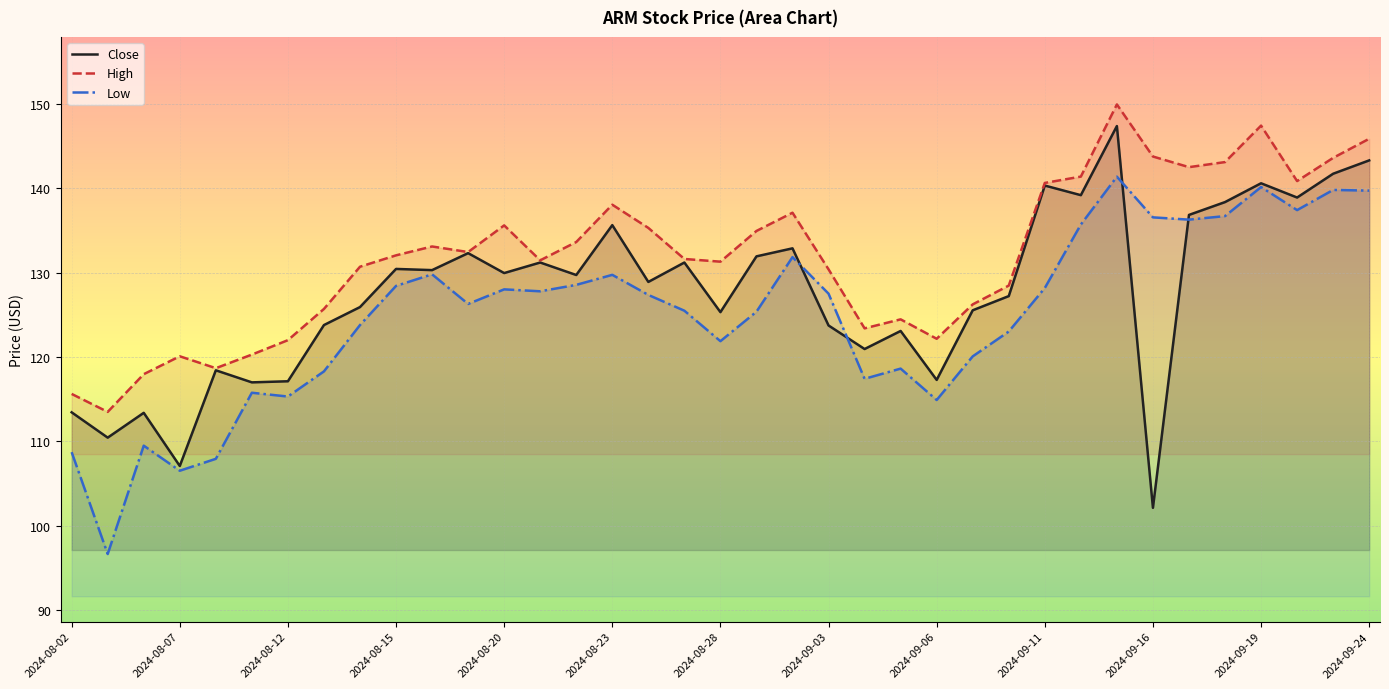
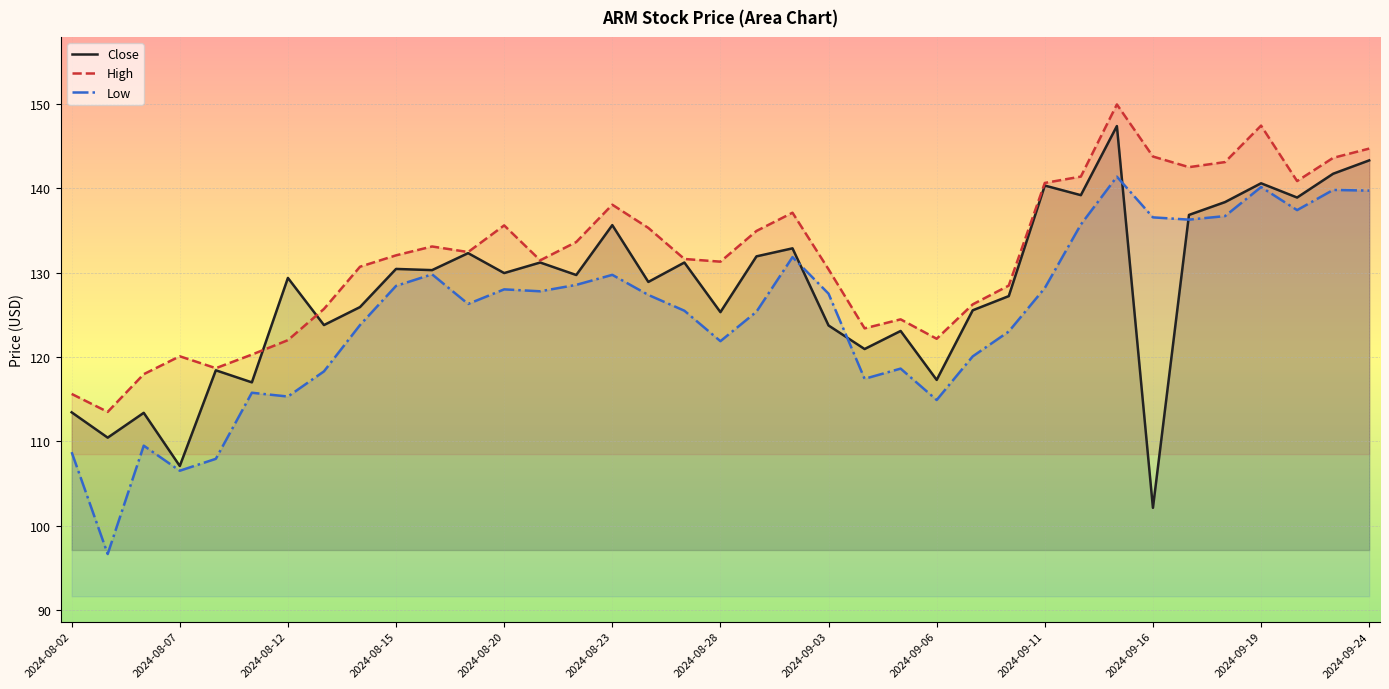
Close, 2024-08-12: 117 -> 129
High, 2024-09-24: 146 -> 145
